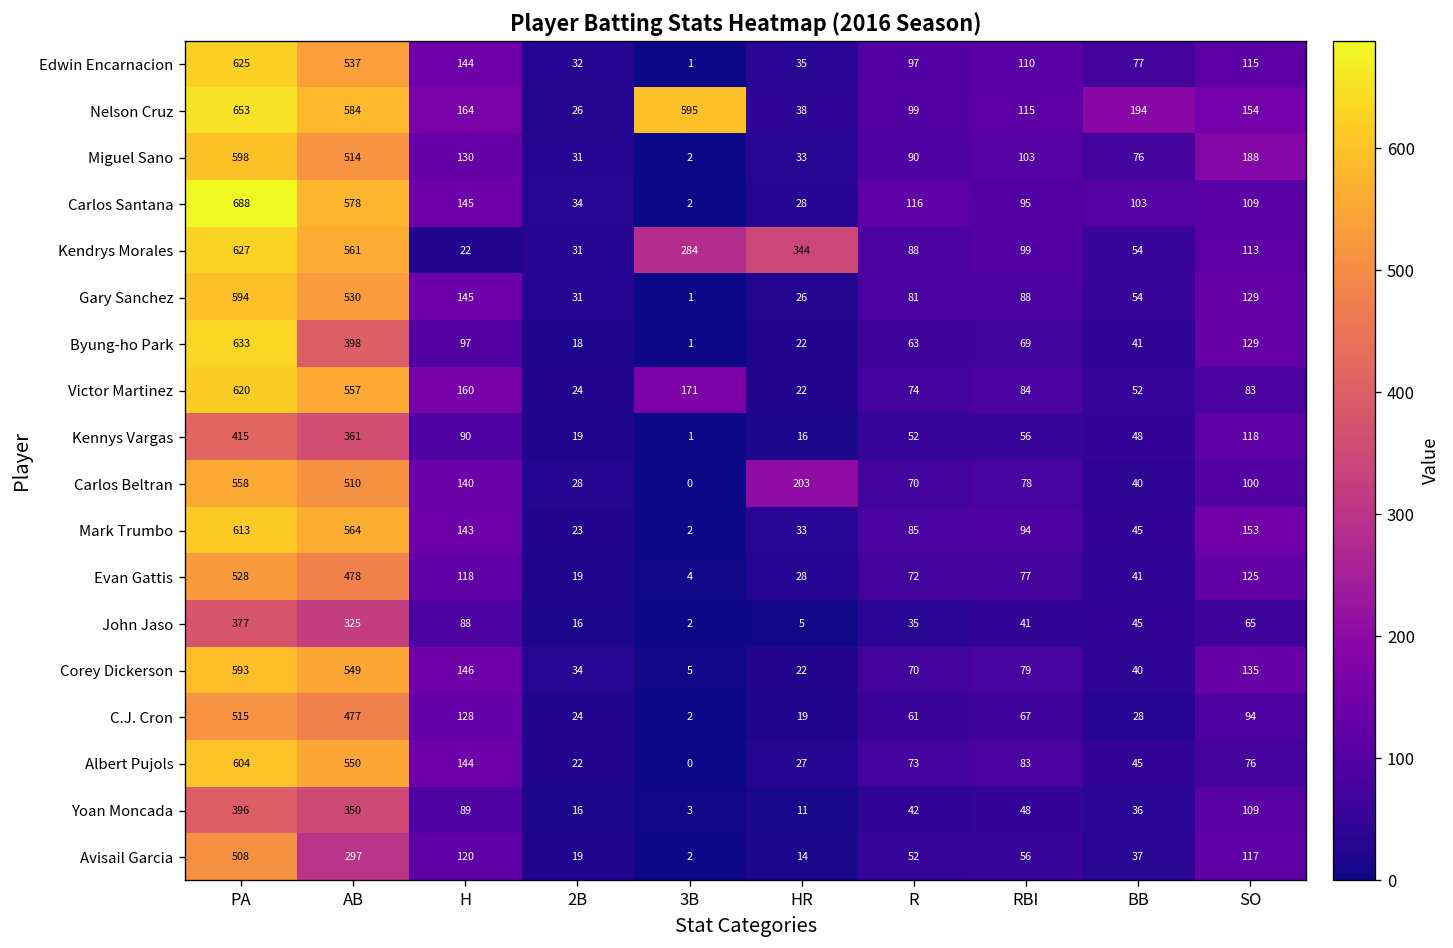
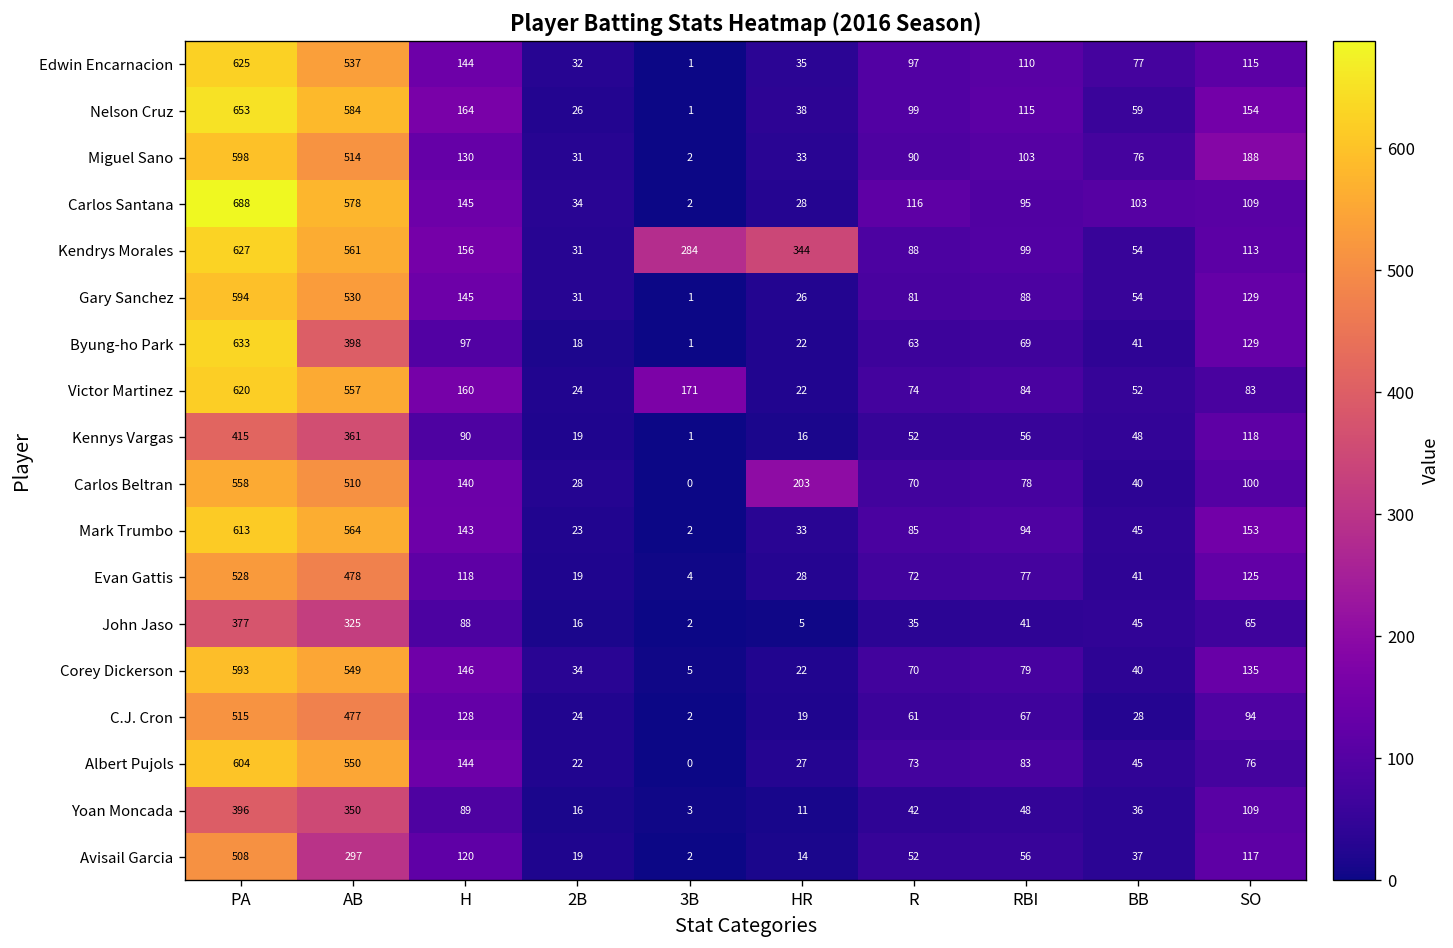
Nelson Cruz, 3B: 595 -> 1
Nelson Cruz, BB: 194 -> 59
Kendrys Morales, H: 22 -> 156
